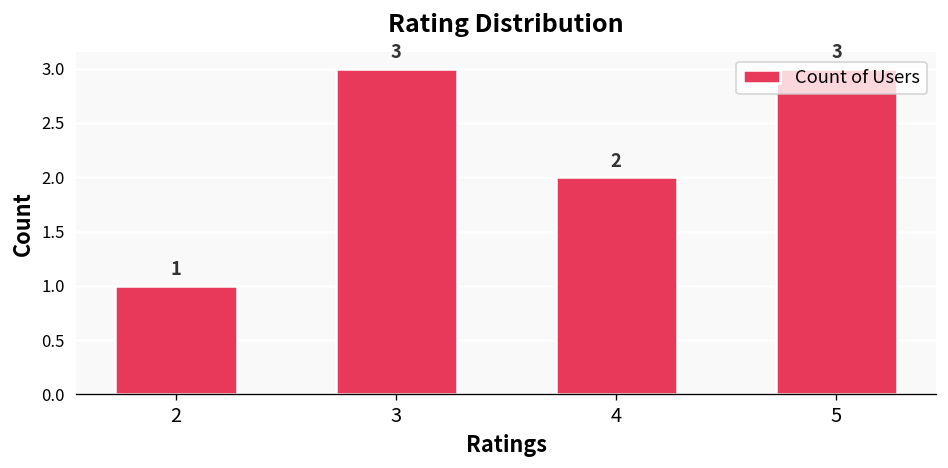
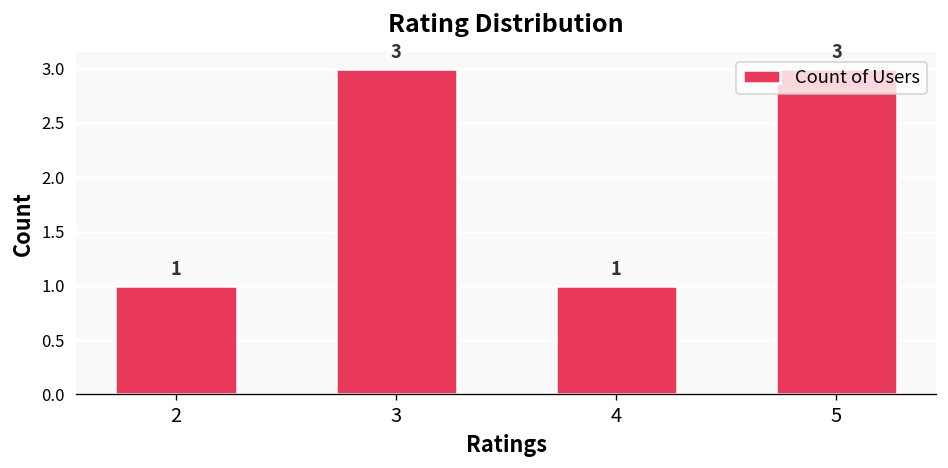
4: 2 -> 1
